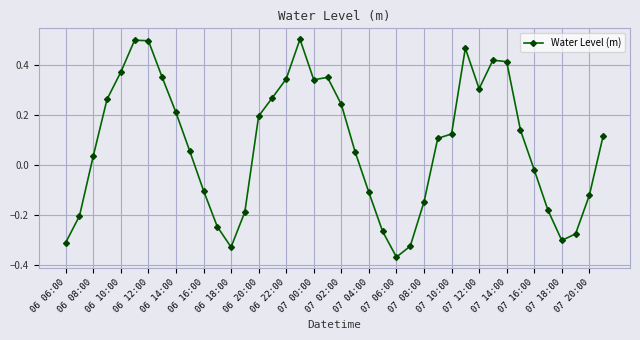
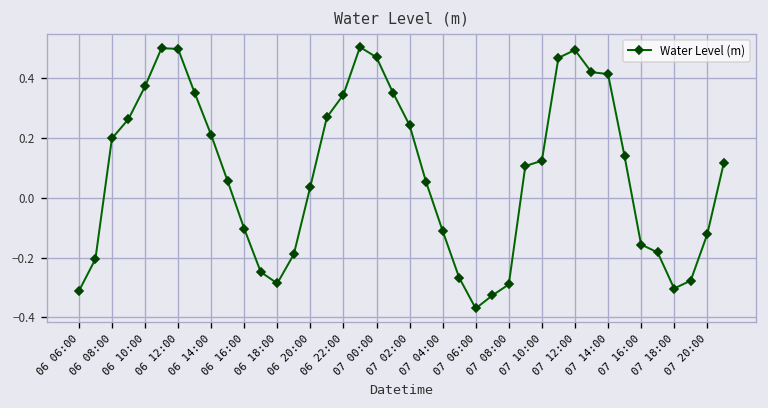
06 08:00: 0.04 -> 0.20
06 18:00: -0.33 -> -0.29
06 20:00: 0.19 -> 0.04
07 00:00: 0.34 -> 0.47
07 08:00: -0.15 -> -0.29
07 12:00: 0.30 -> 0.49
07 16:00: -0.02 -> -0.16
